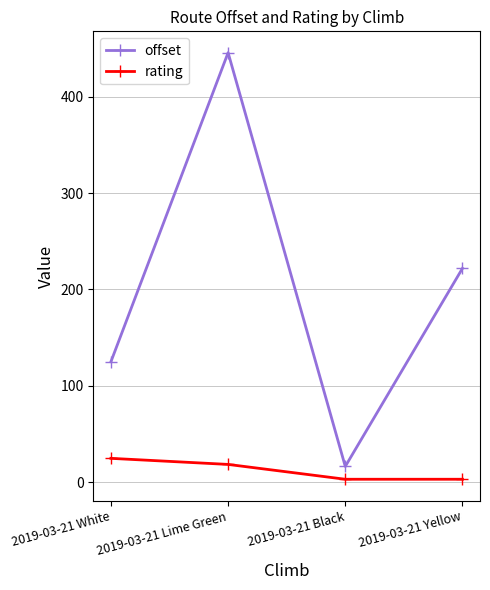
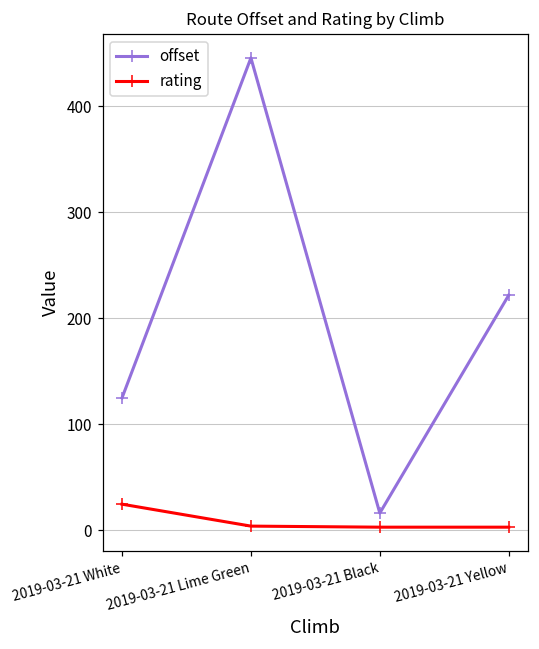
rating, 2019-03-21 Lime Green: 20 -> 0
